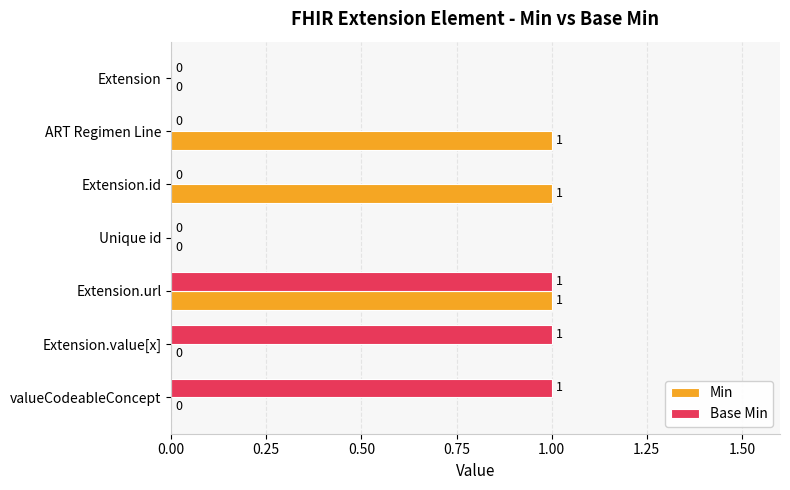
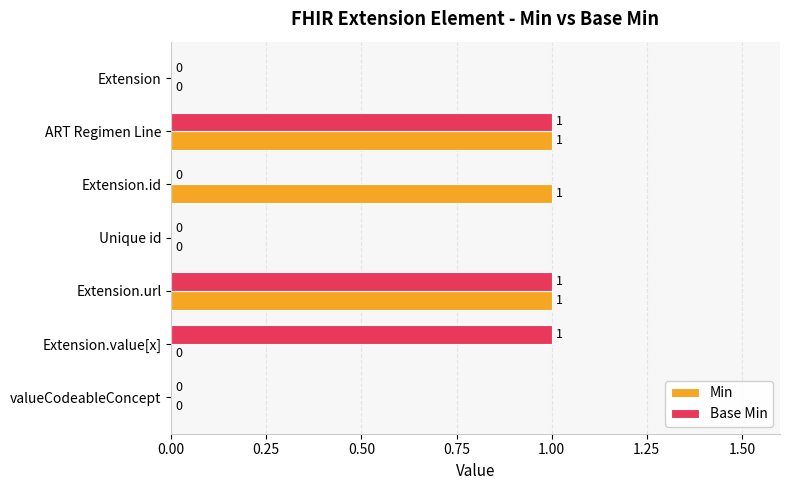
Base Min, ART Regimen Line: 0 -> 1
Base Min, valueCodeableConcept: 1 -> 0
